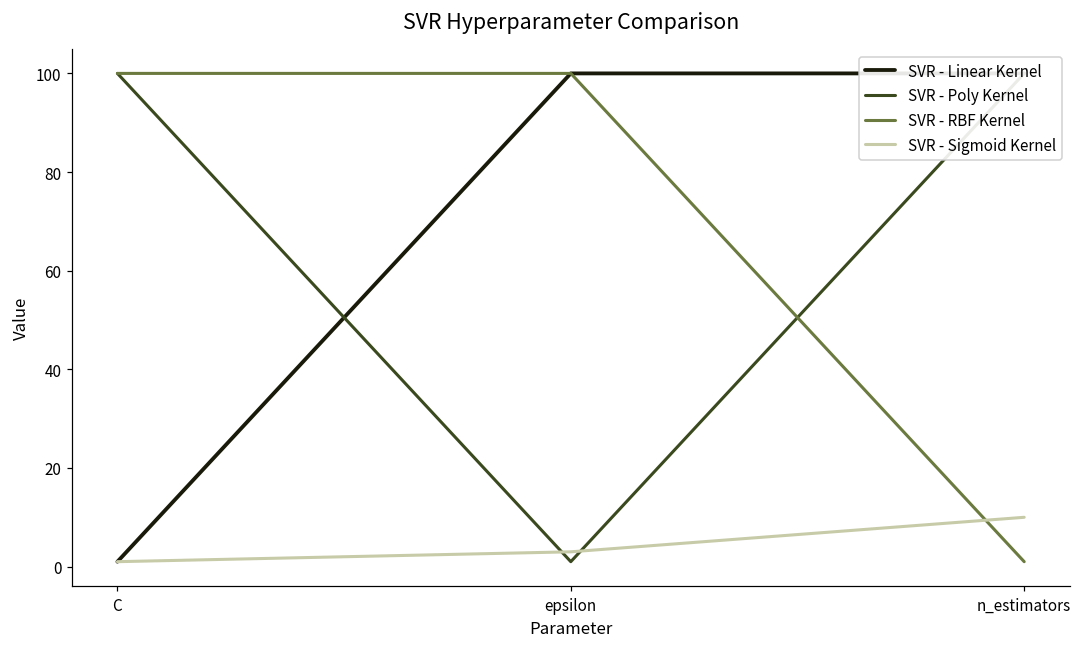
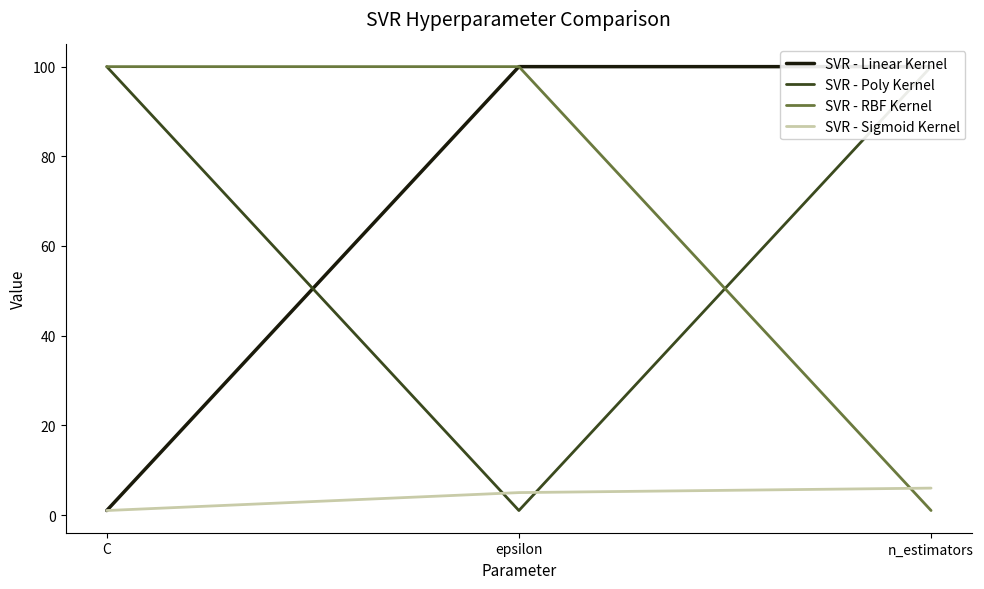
SVR - Sigmoid Kernel, epsilon: 3 -> 5
SVR - Sigmoid Kernel, n_estimators: 10 -> 6
